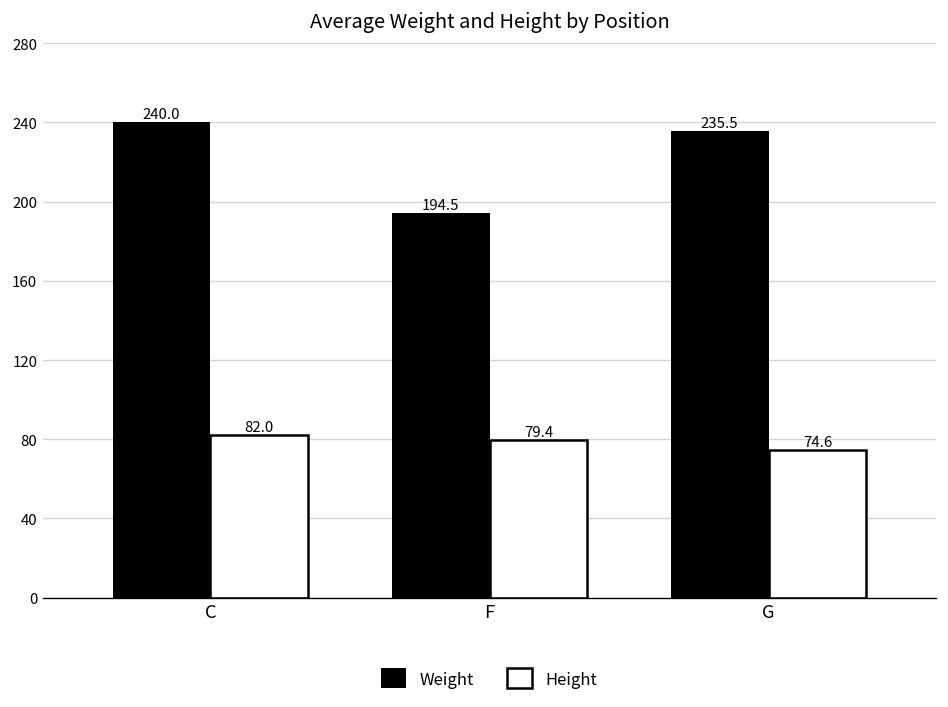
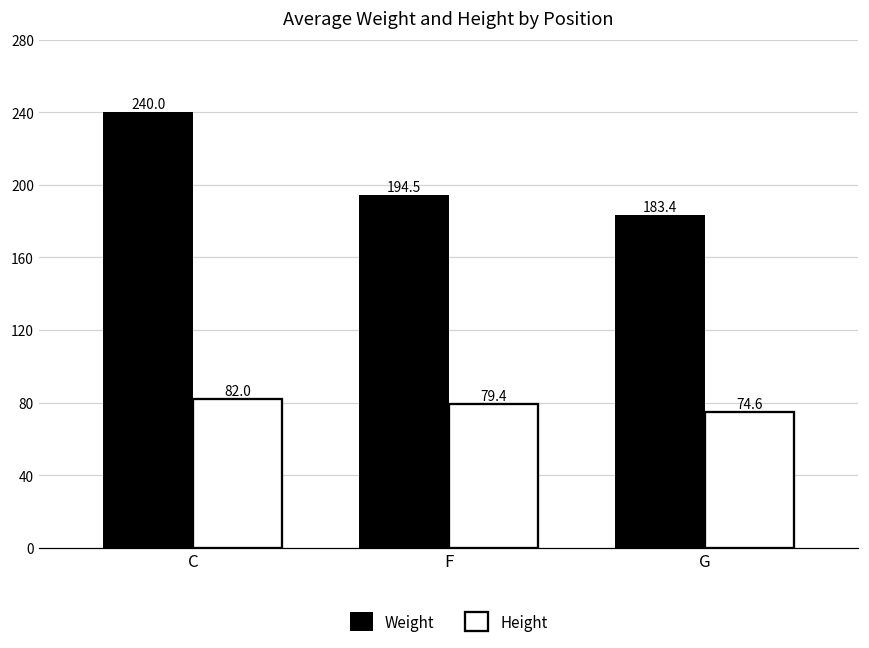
Weight, G: 235.5 -> 183.4
